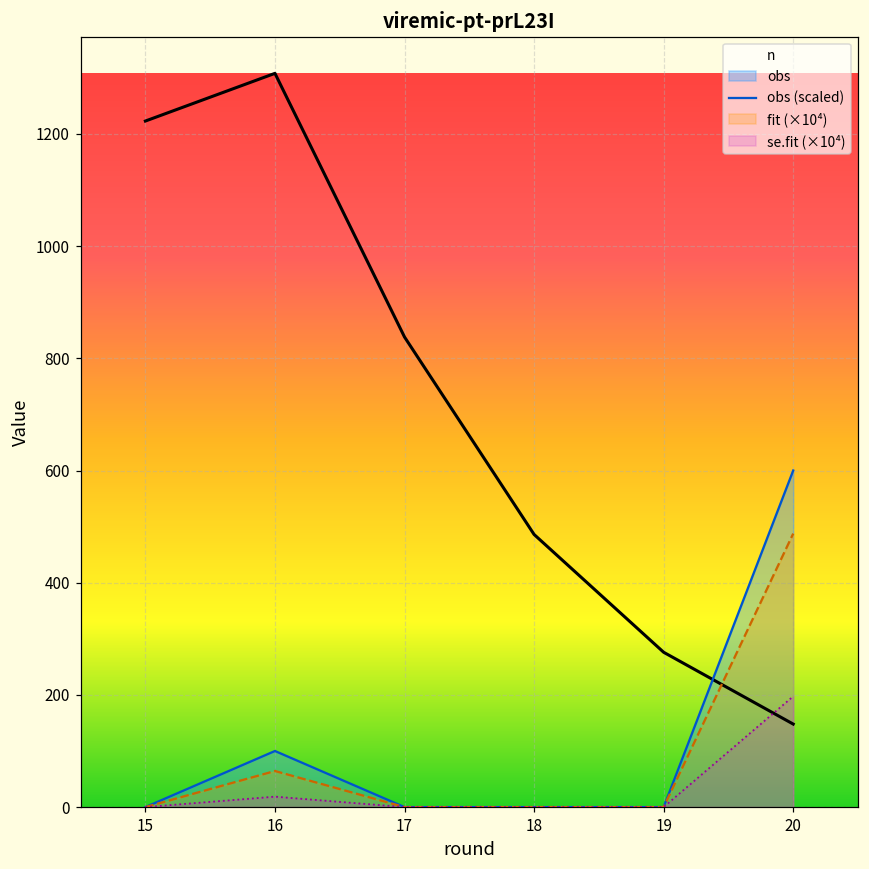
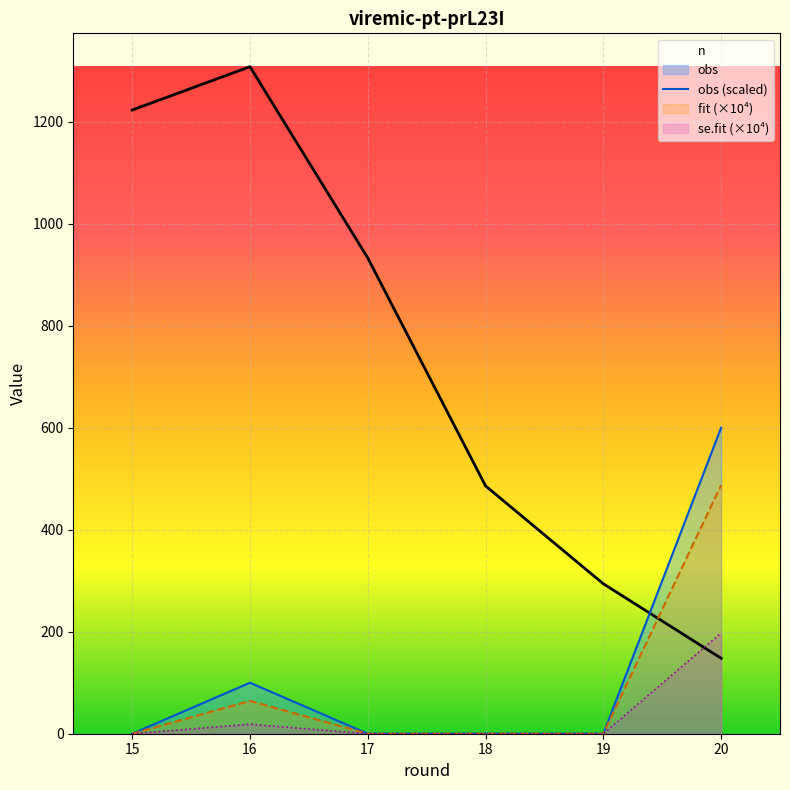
n, 17: 840 -> 930
n, 19: 280 -> 290
